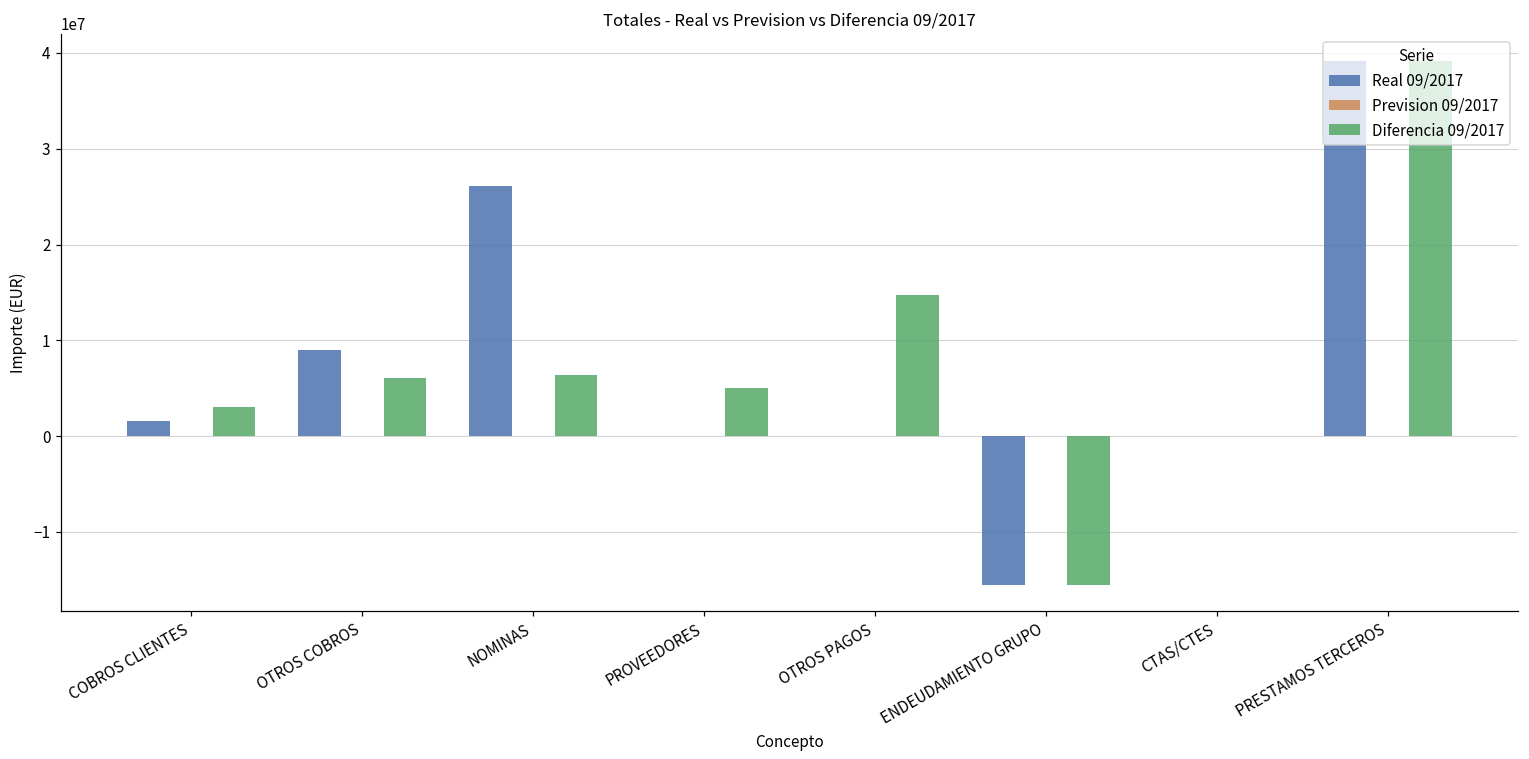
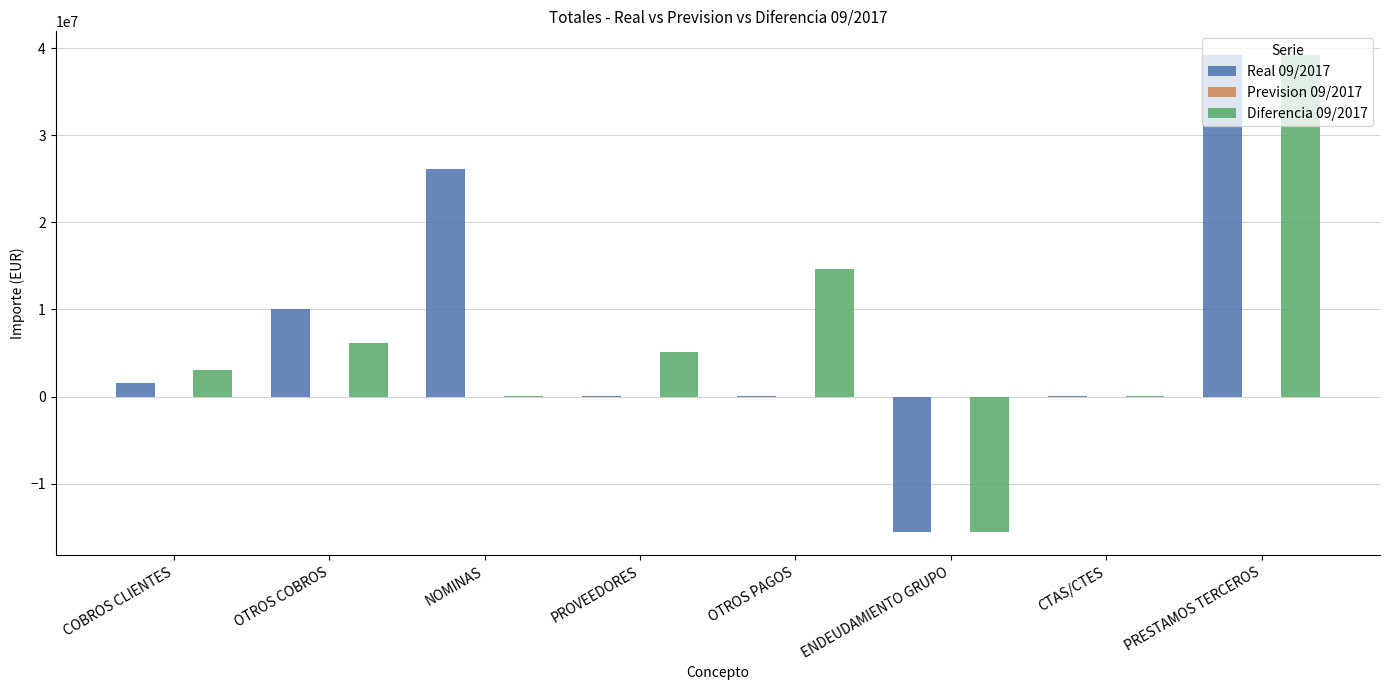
Real 09/2017, OTROS COBROS: 9000000 -> 10000000
Diferencia 09/2017, NOMINAS: 6000000 -> 0
